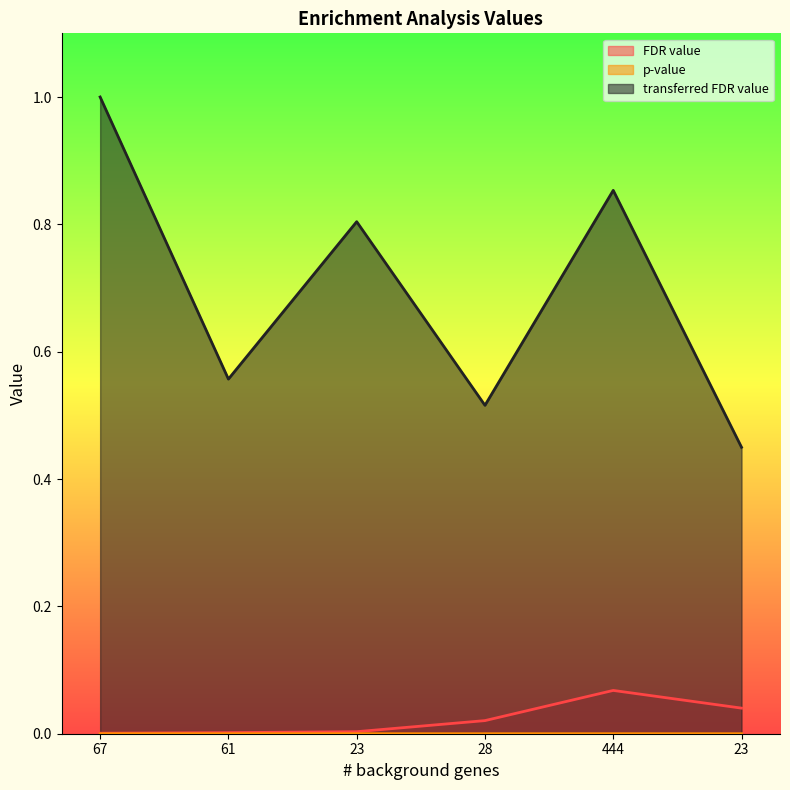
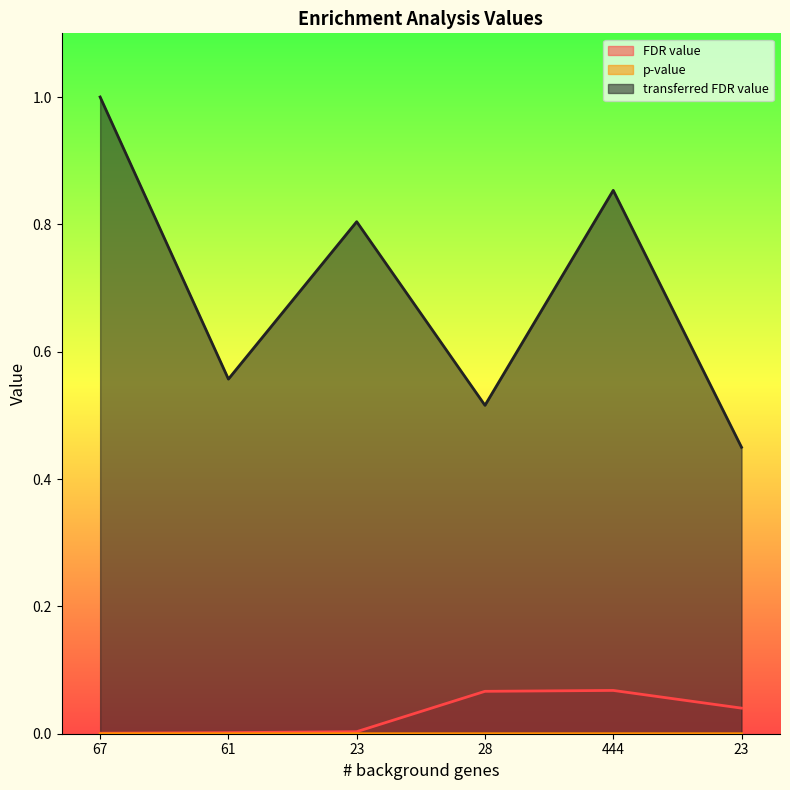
FDR value, 28: 0.02 -> 0.07
